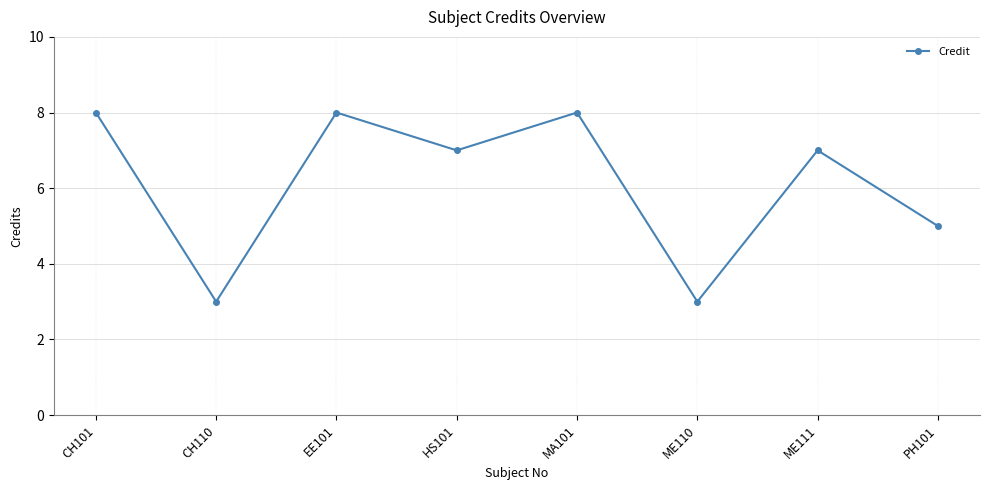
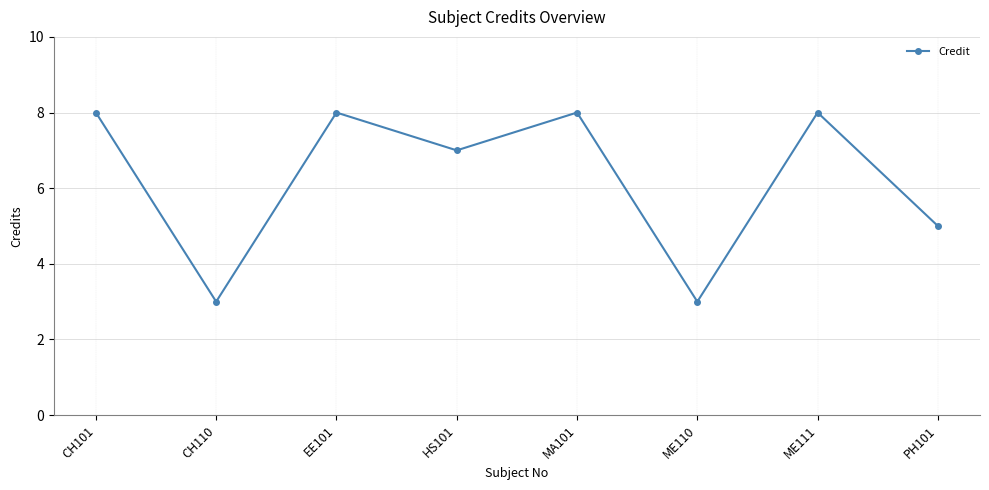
ME111: 7 -> 8
